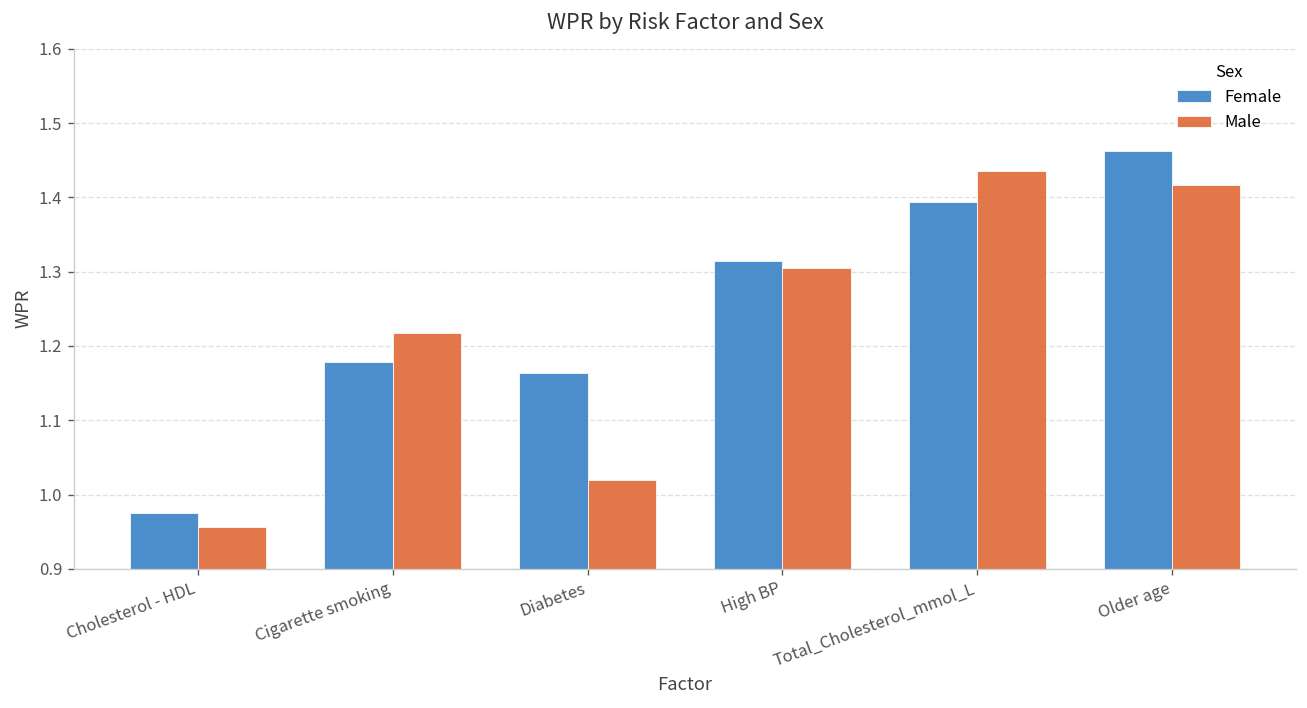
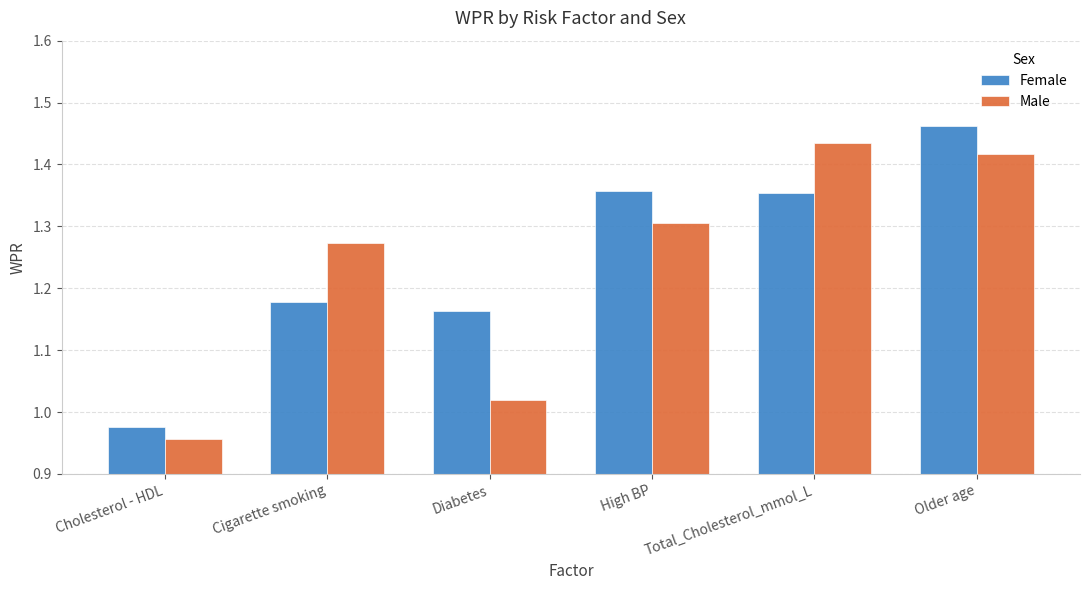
Male, Cigarette smoking: 1.22 -> 1.27
Female, High BP: 1.31 -> 1.36
Female, Total_Cholesterol_mmol_L: 1.39 -> 1.35
